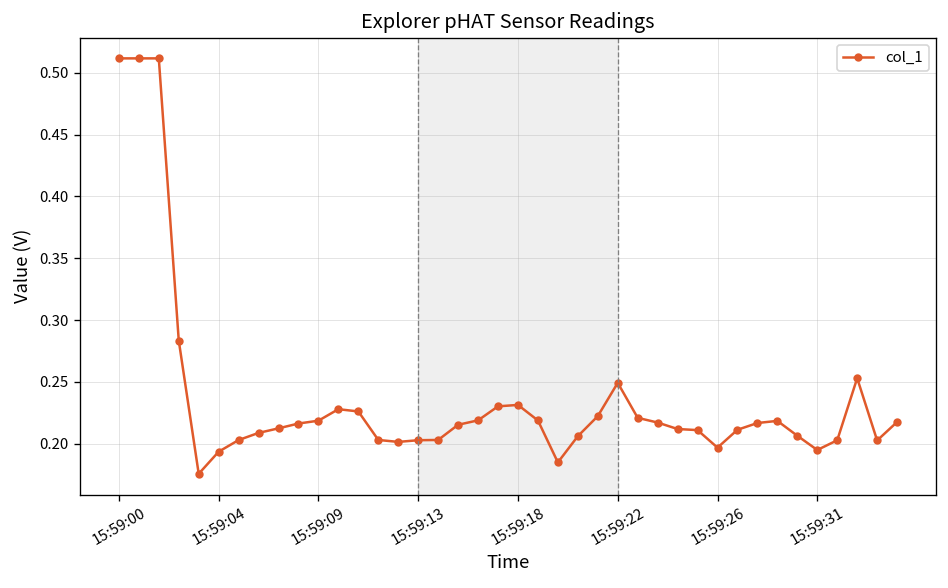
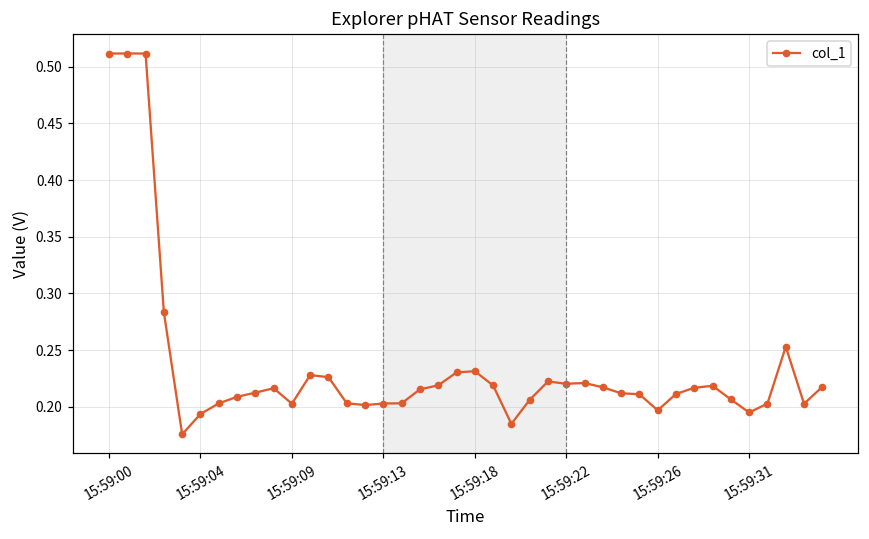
15:59:09: 0.219 -> 0.203
15:59:22: 0.249 -> 0.220
